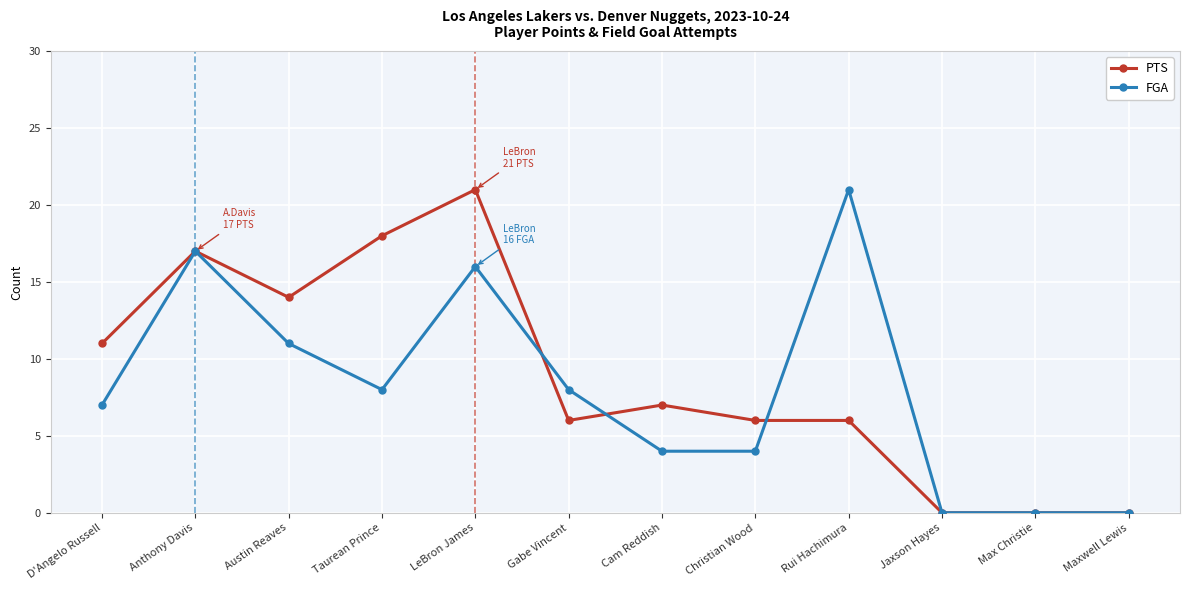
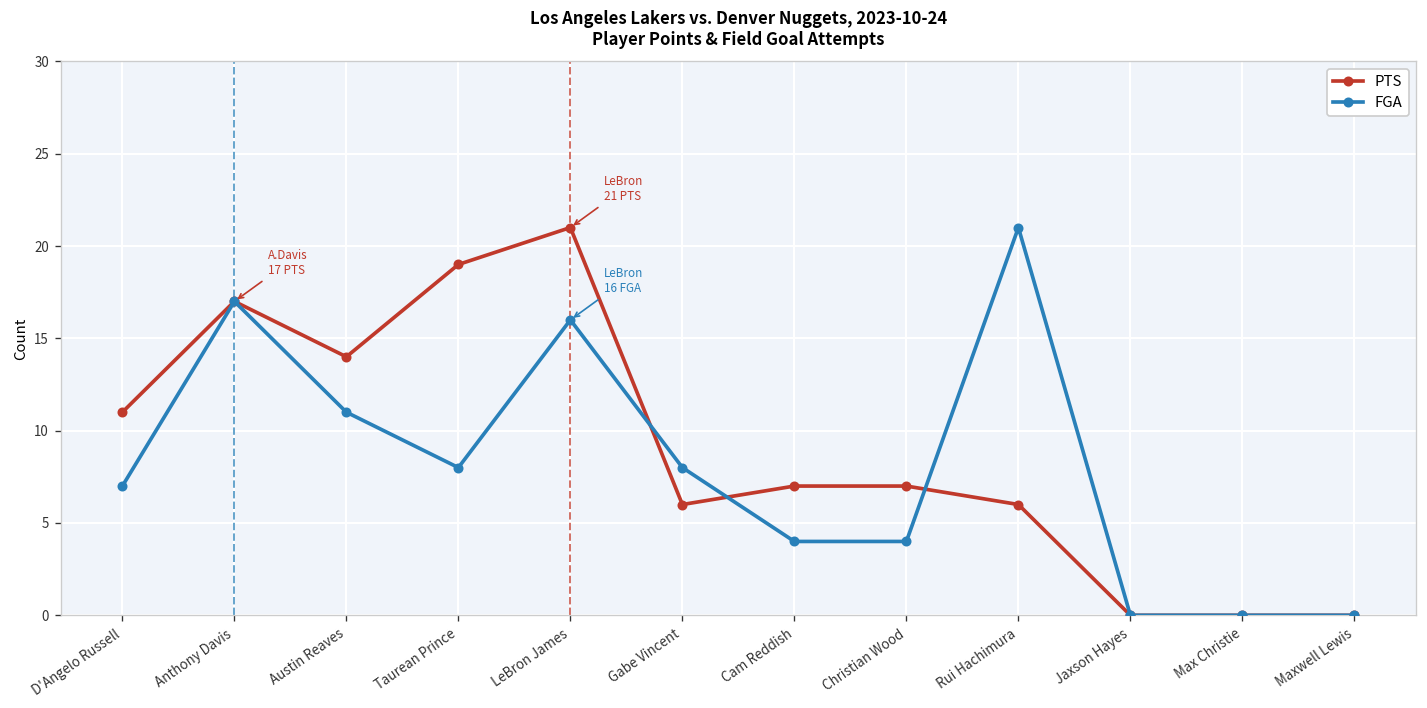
PTS, Taurean Prince: 18 -> 19
PTS, Christian Wood: 6 -> 7
